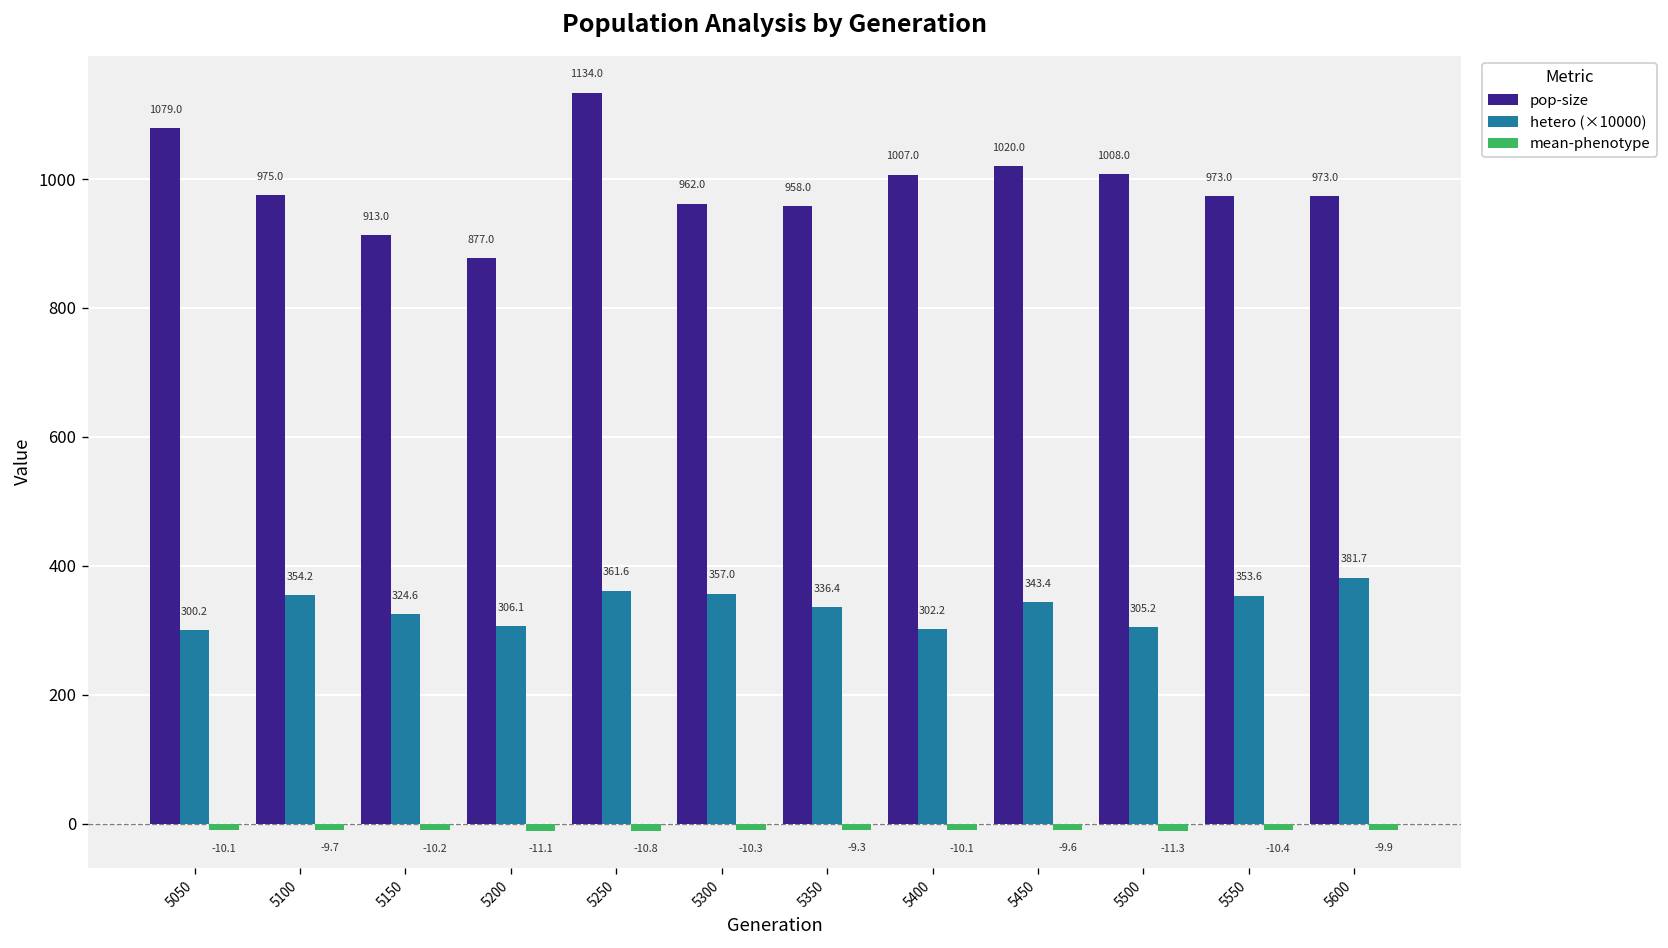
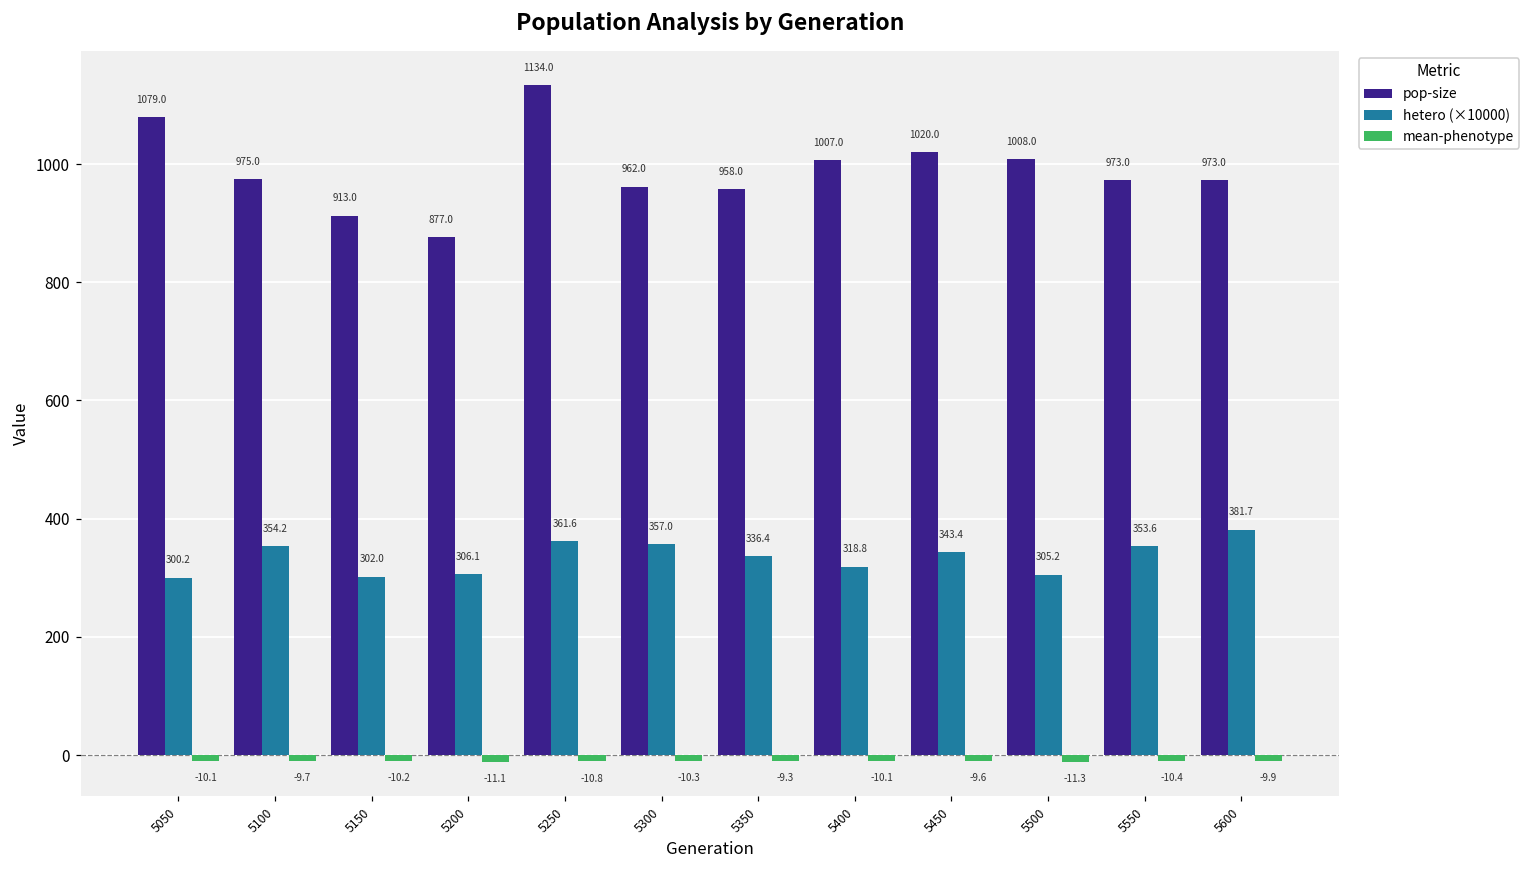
hetero (×10000), 5150: 324.6 -> 302.0
hetero (×10000), 5400: 302.2 -> 318.8
